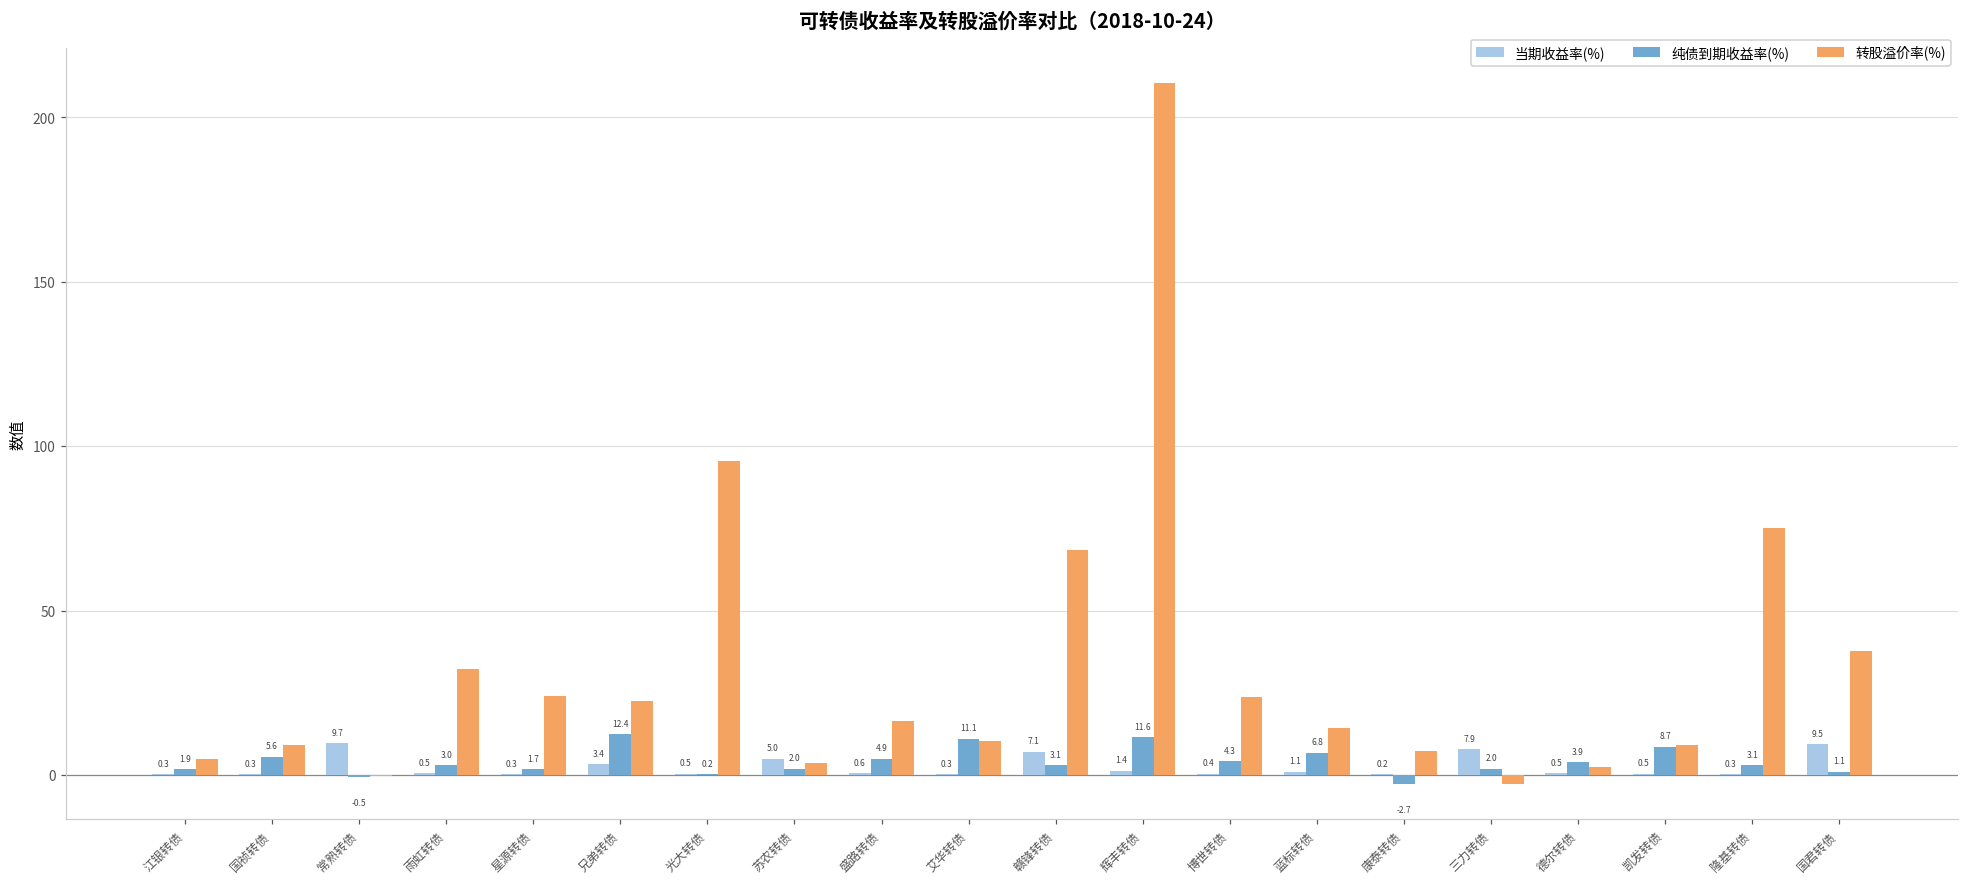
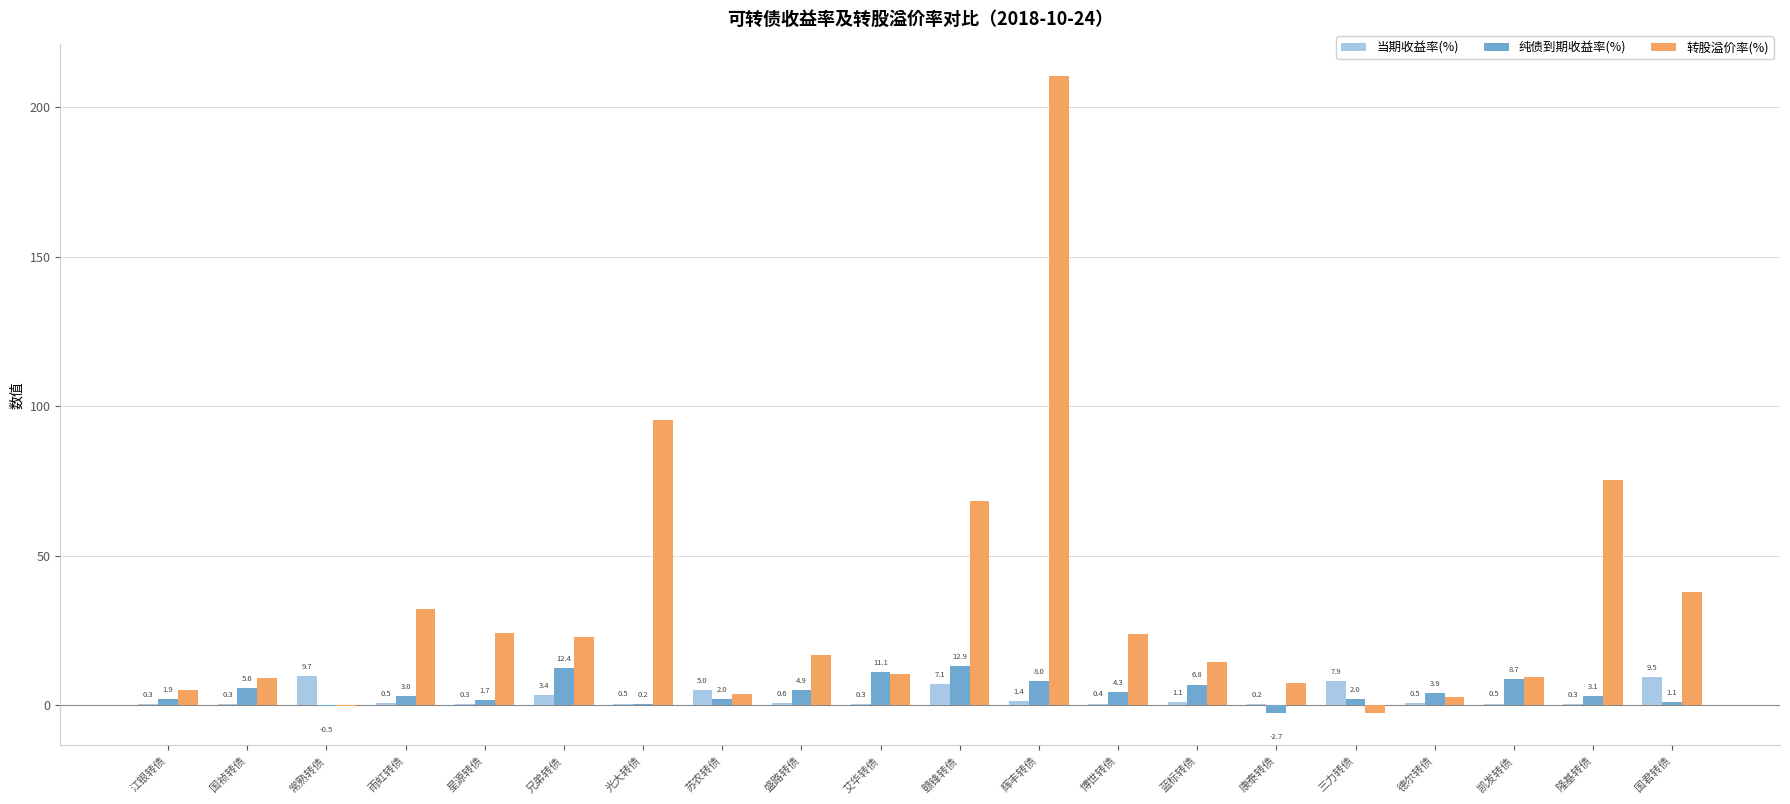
纯债到期收益率(%), 赣锋转债: 3.1 -> 12.9
纯债到期收益率(%), 辉丰转债: 11.6 -> 8.0
